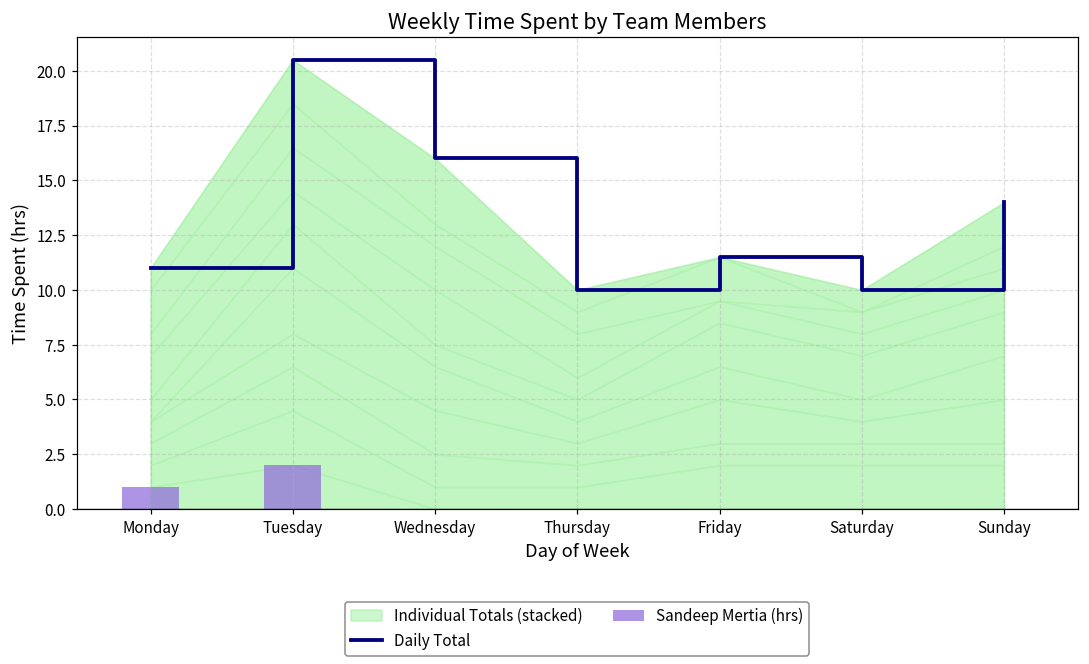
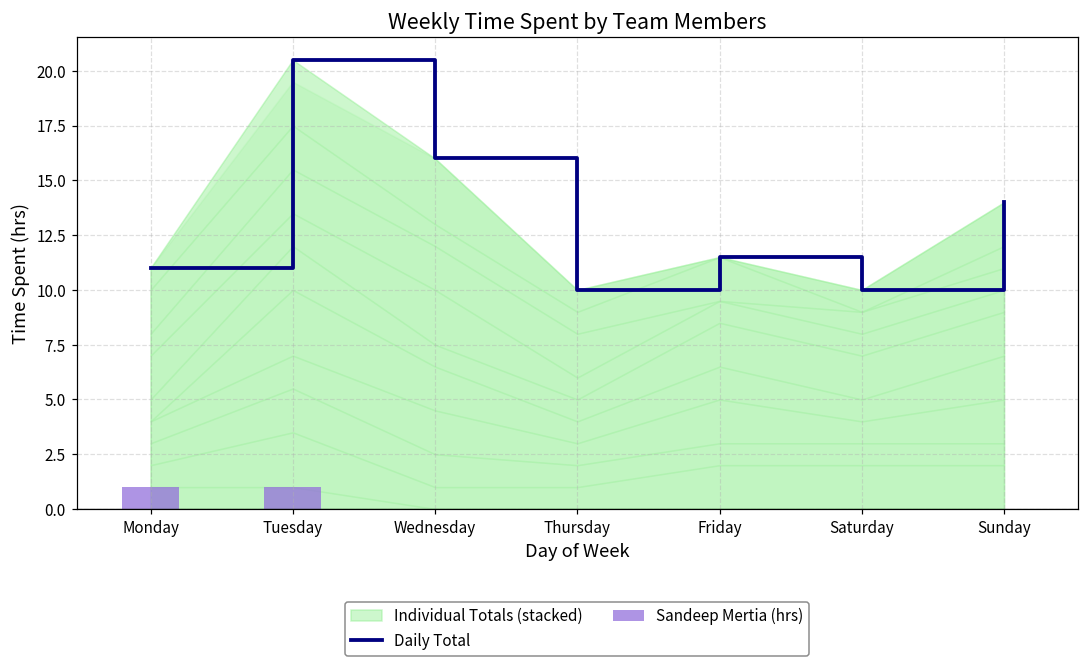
Sandeep Mertia (hrs), Tuesday: 2 -> 1
